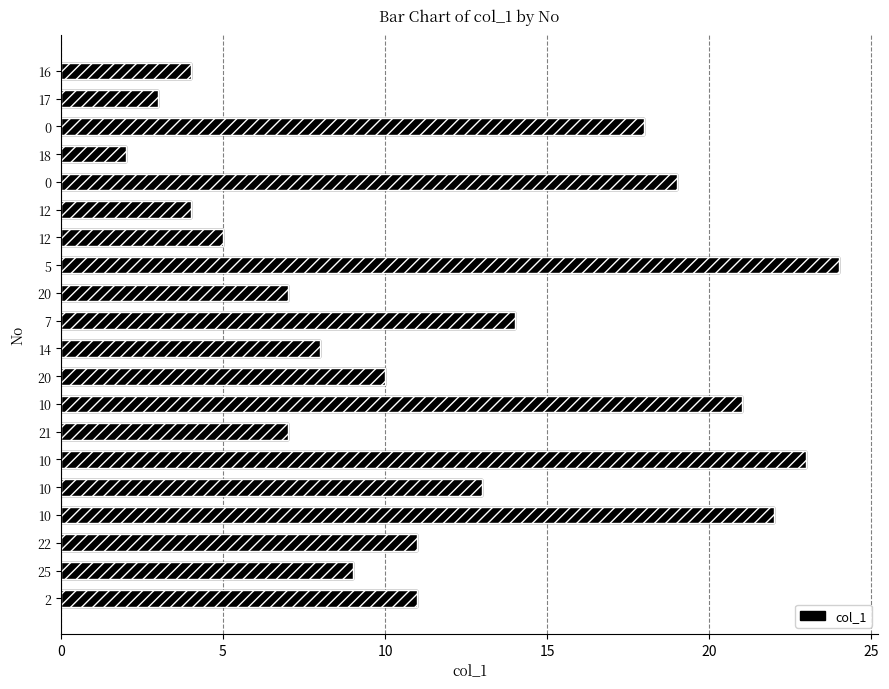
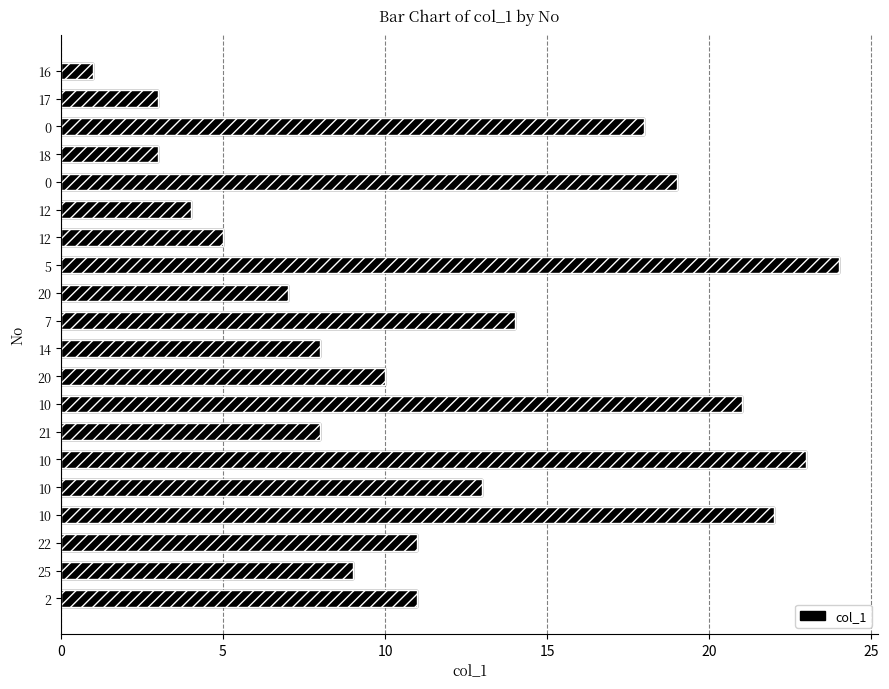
16: 4 -> 1
18: 2 -> 3
21: 7 -> 8
